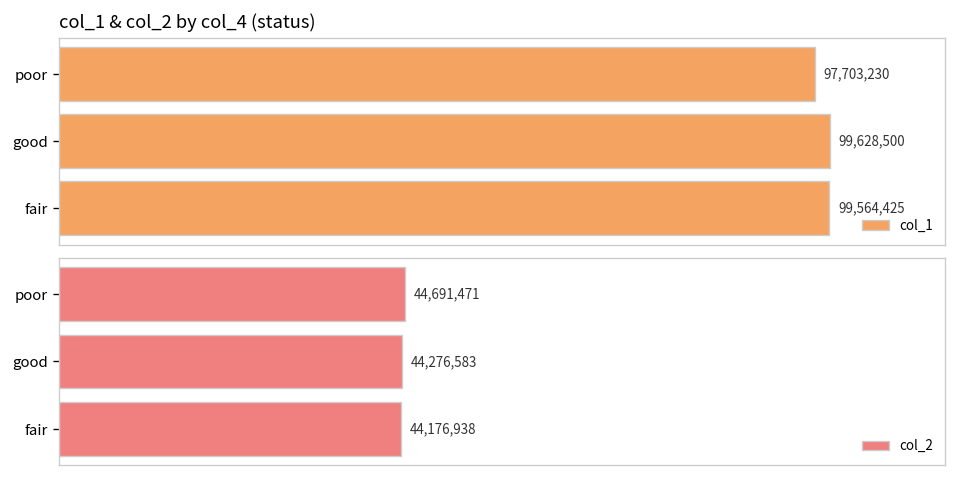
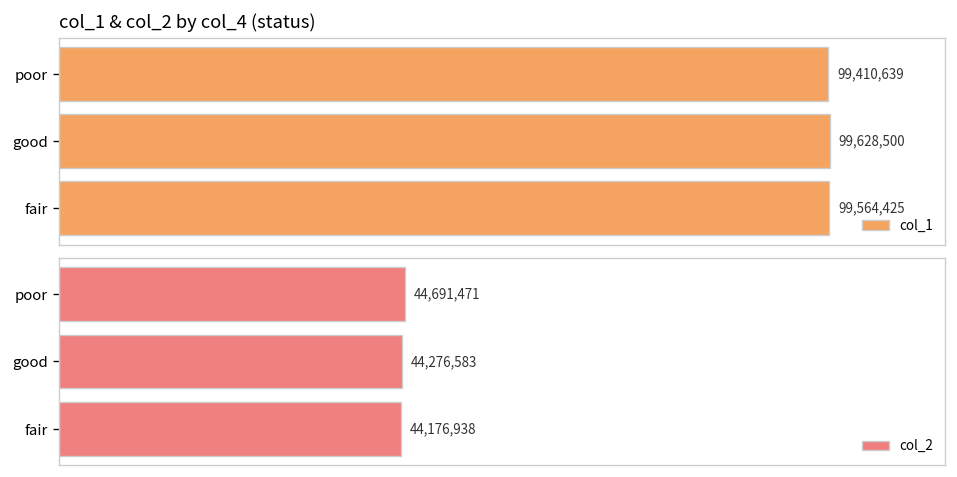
col_1 & col_2 by col_4 (status), poor: 97,703,230 -> 99,410,639
